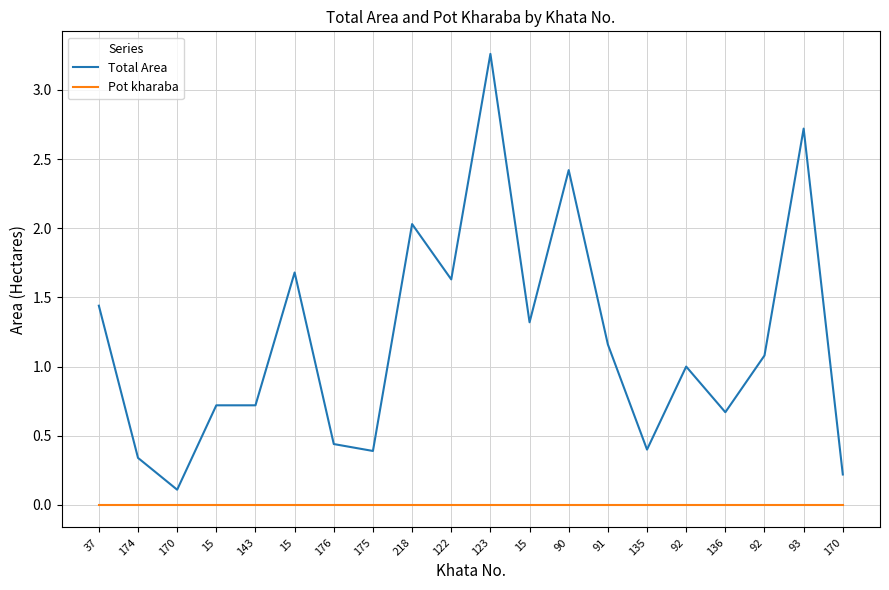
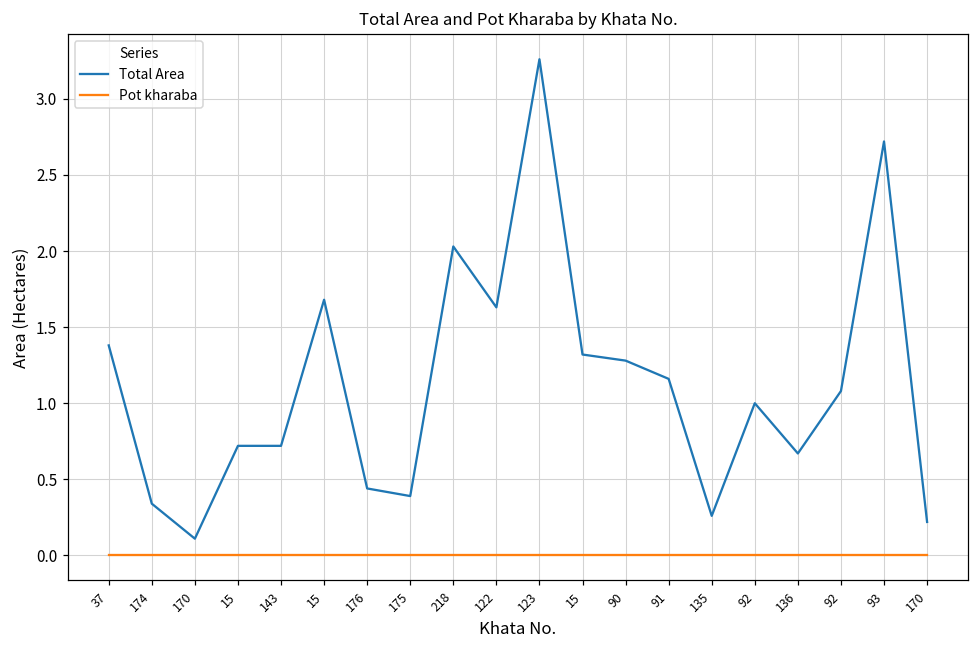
Total Area, 37: 1.44 -> 1.38
Total Area, 90: 2.42 -> 1.28
Total Area, 135: 0.40 -> 0.26
